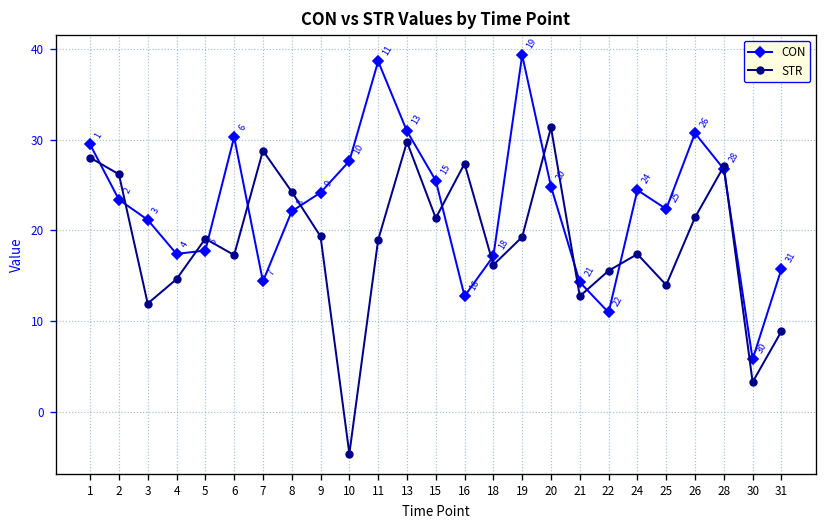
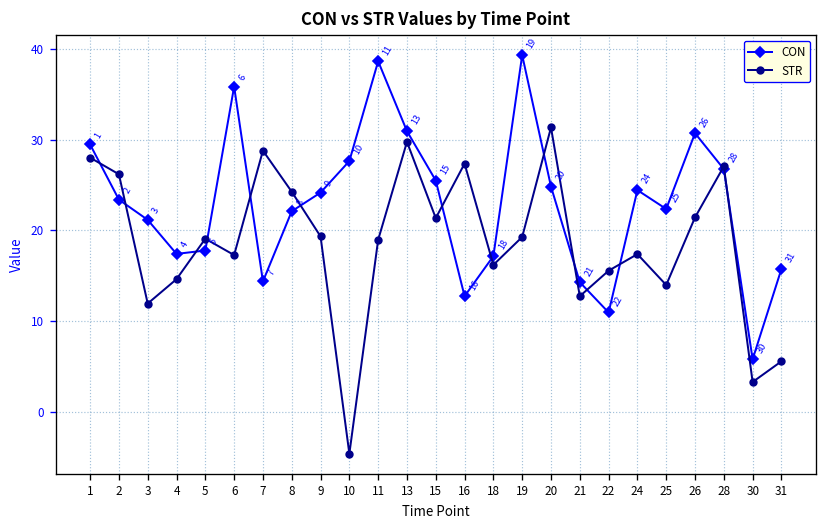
CON, 6: 30 -> 36
STR, 31: 9 -> 6
